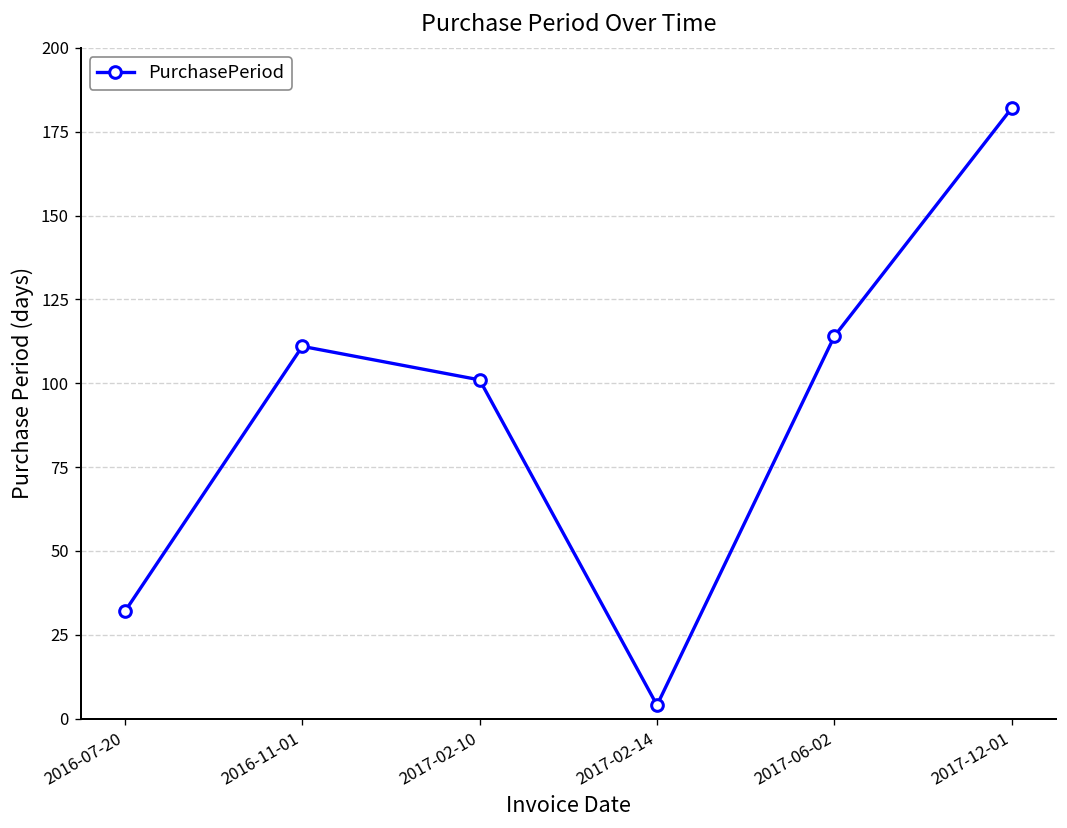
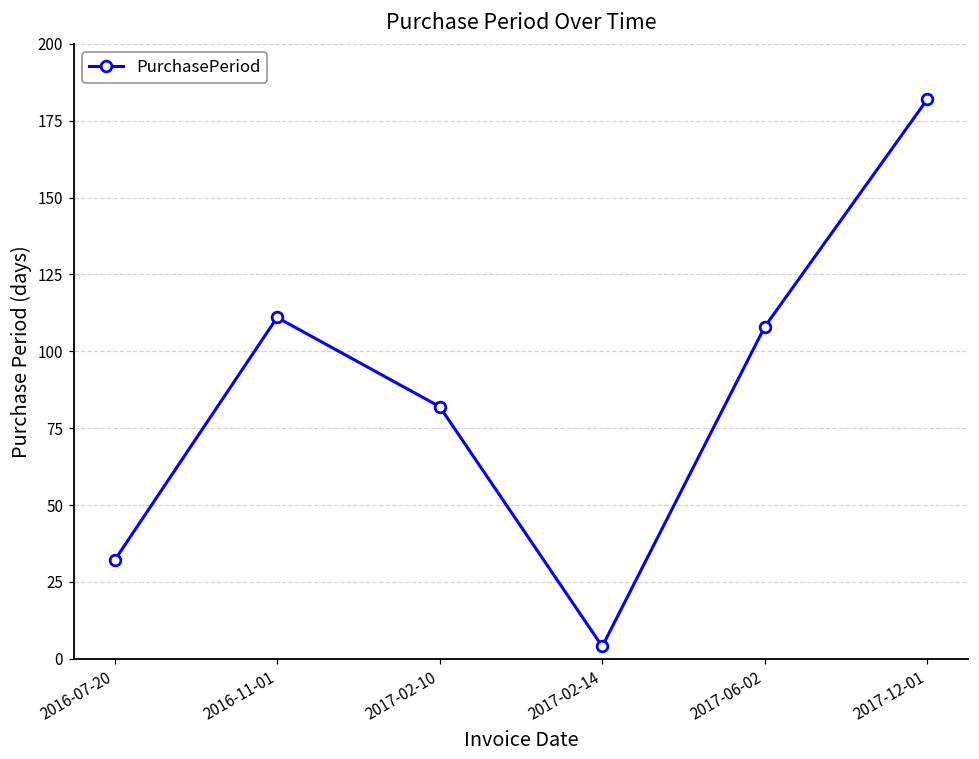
2017-02-10: 101 -> 82
2017-06-02: 114 -> 108
